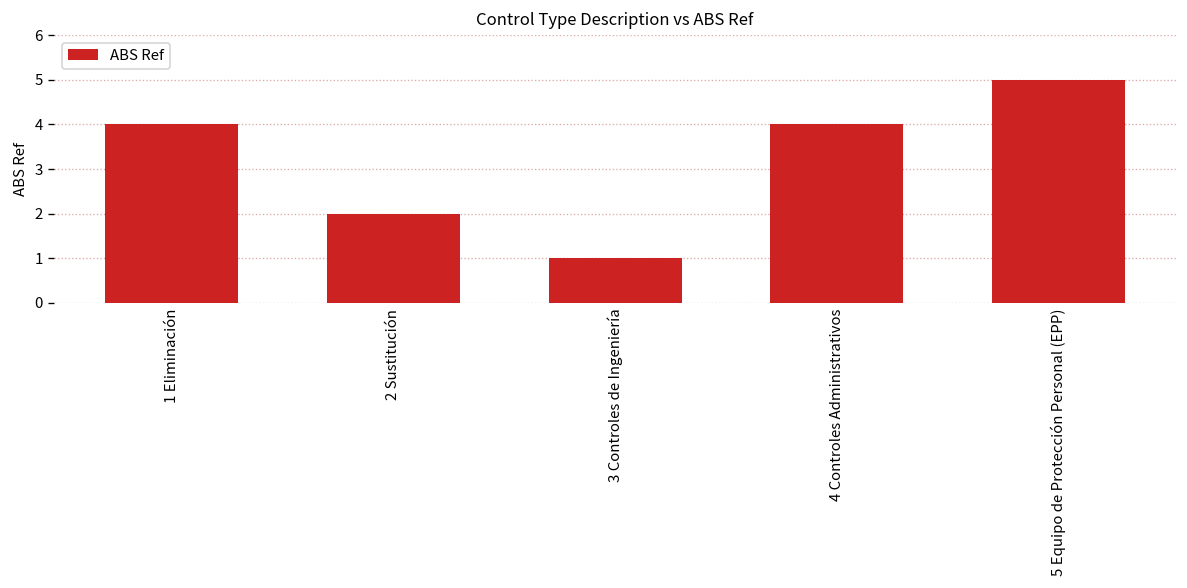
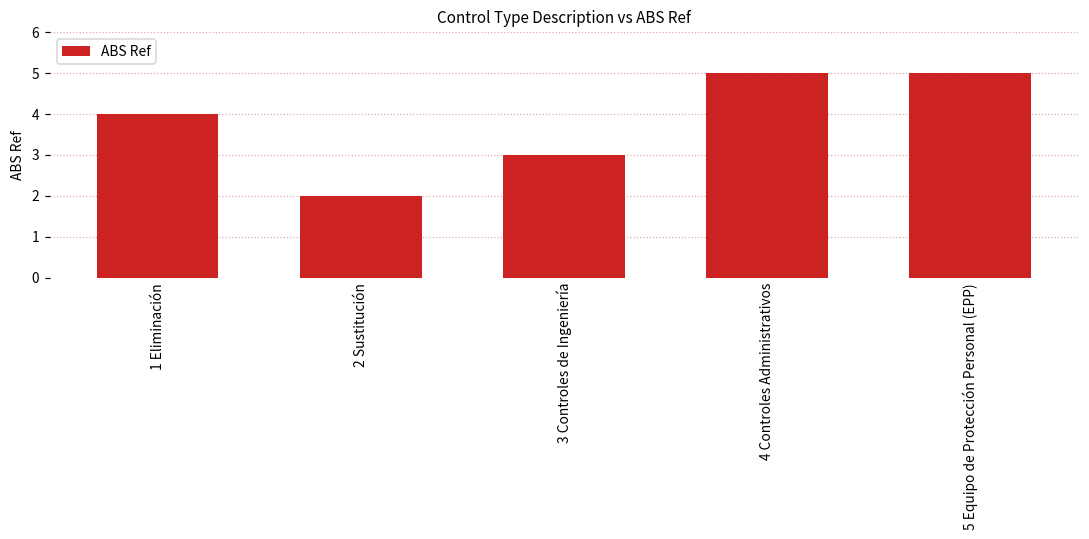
3 Controles de Ingeniería: 1 -> 3
4 Controles Administrativos: 4 -> 5
